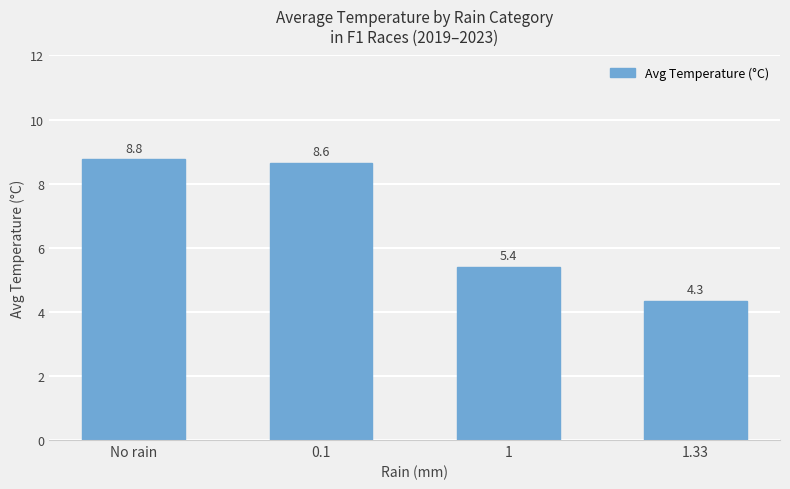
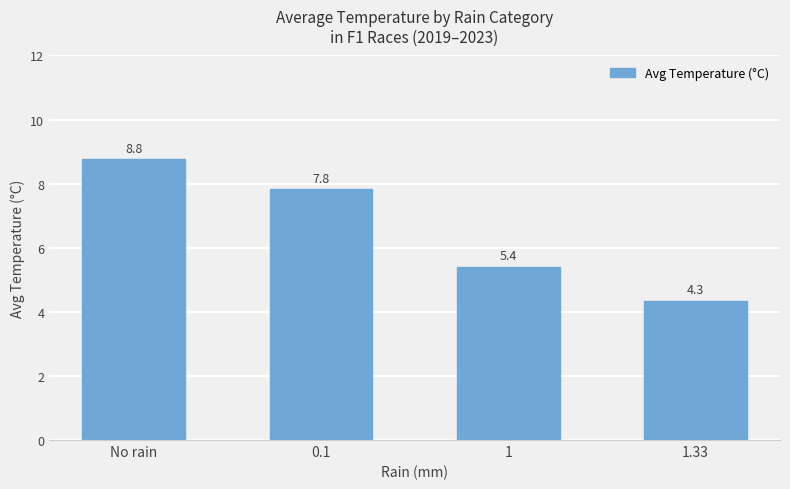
0.1: 8.6 -> 7.8
